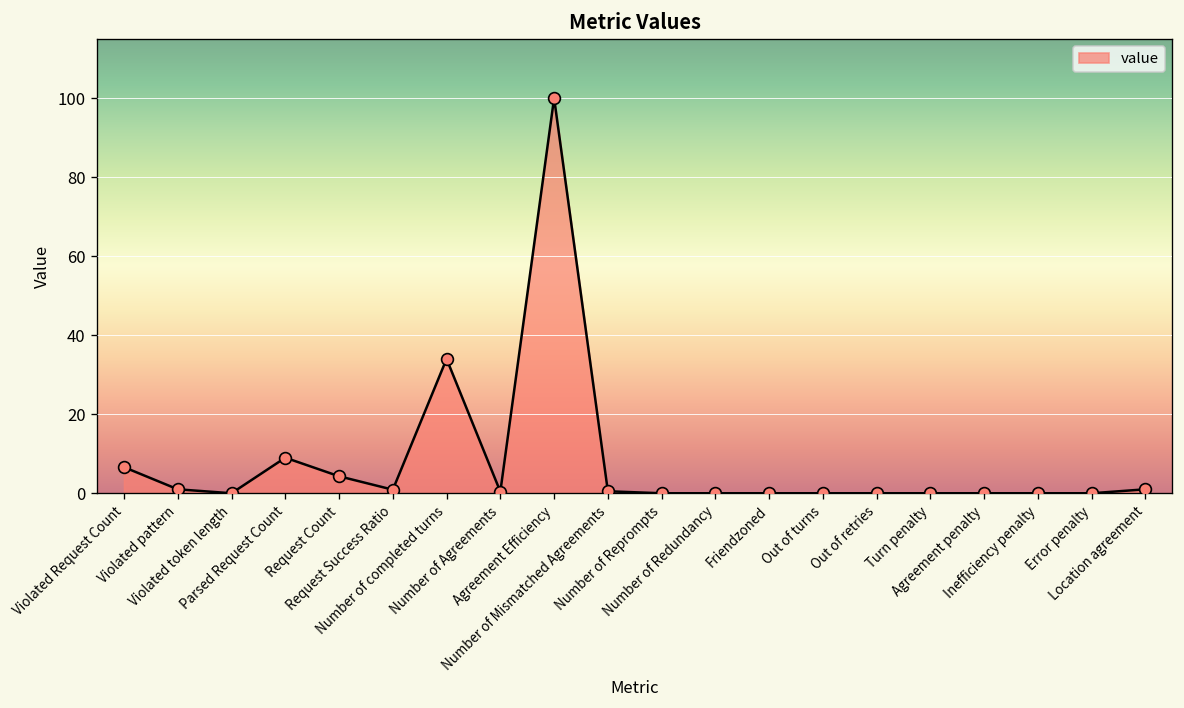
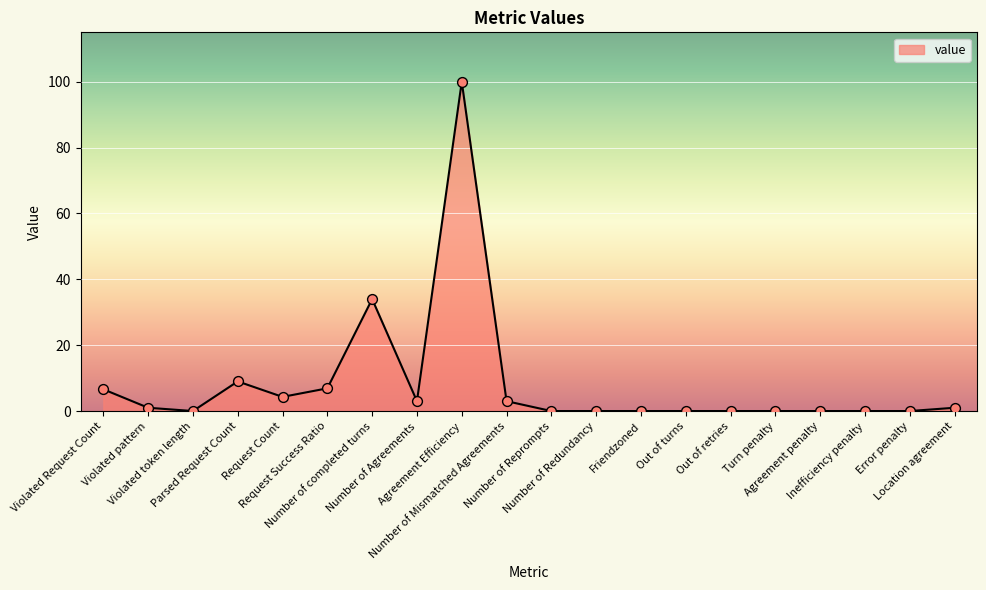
Request Success Ratio: 1 -> 7
Number of Agreements: 0 -> 3
Number of Mismatched Agreements: 1 -> 3
